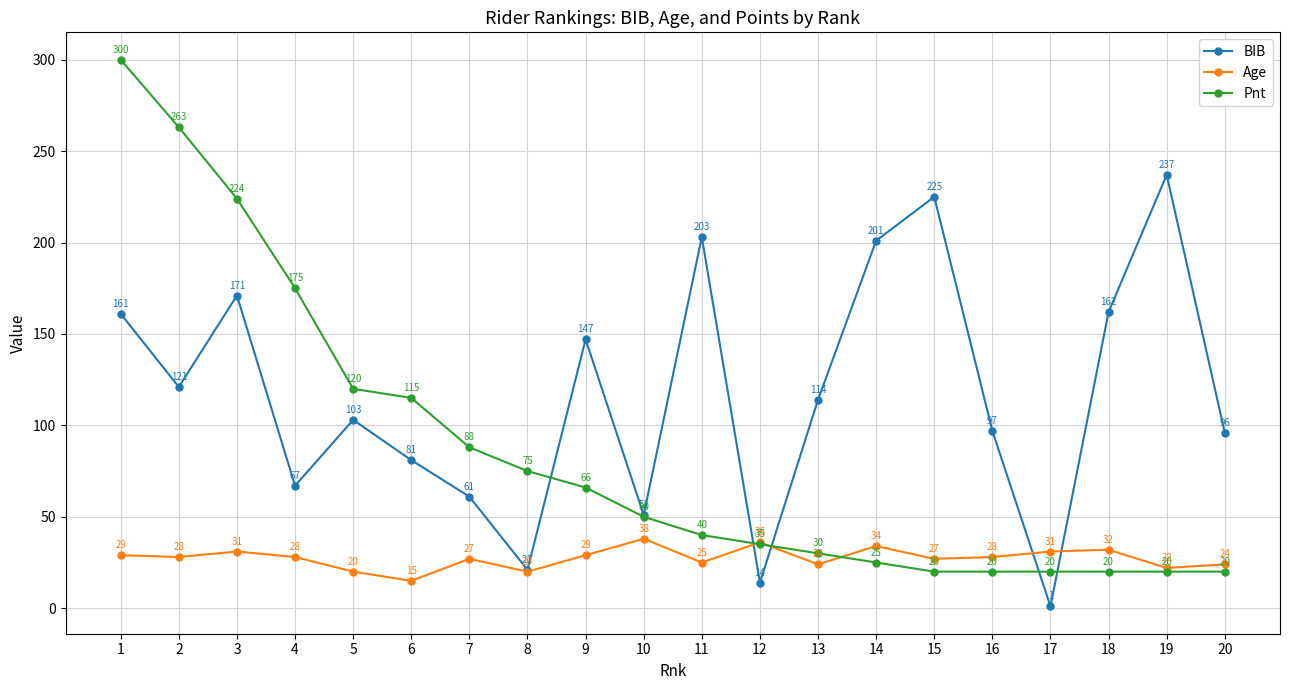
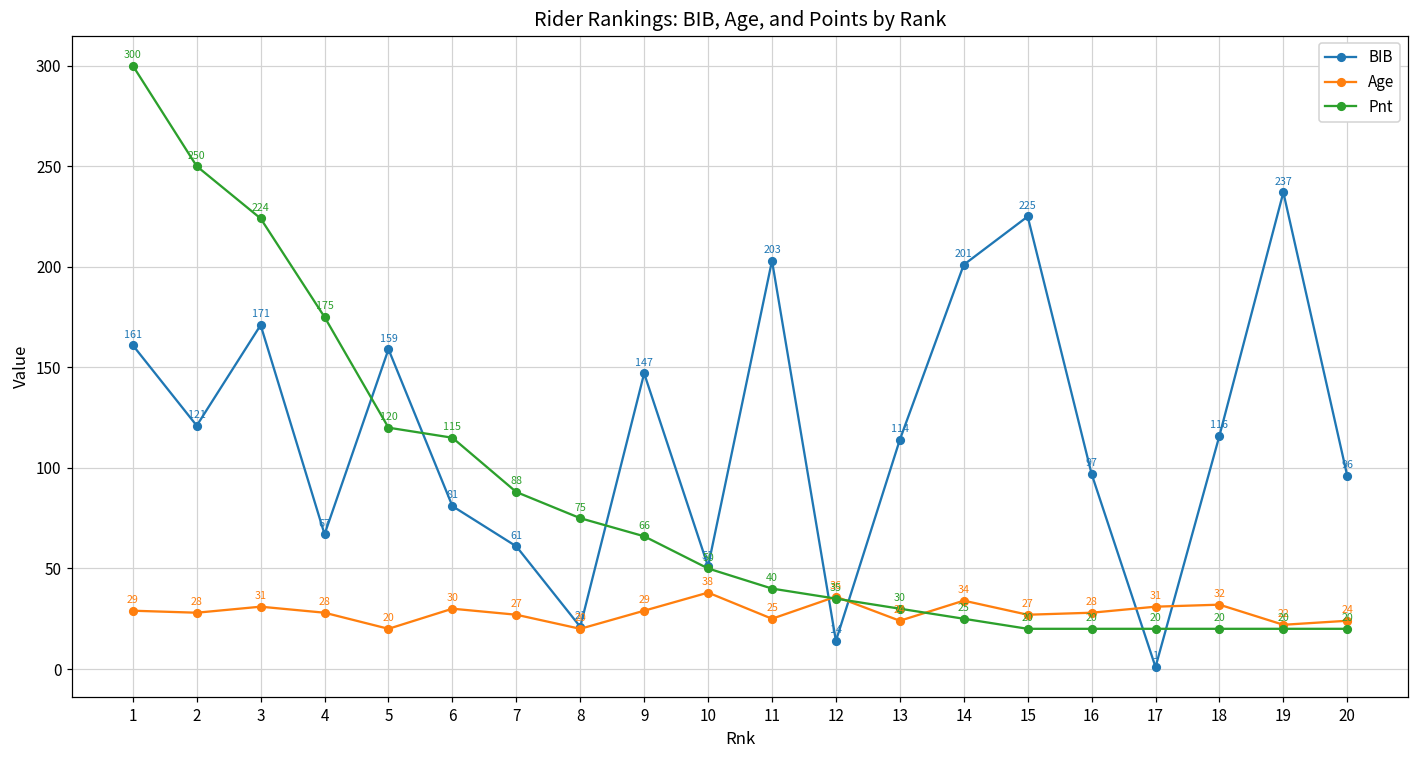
Pnt, 2: 263 -> 250
BIB, 5: 103 -> 159
Age, 6: 15 -> 30
BIB, 18: 162 -> 116
